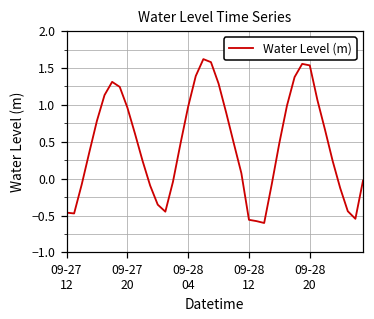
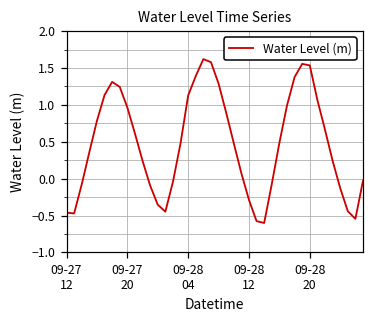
09-28 04: 1.0 -> 1.1
09-28 12: -0.6 -> -0.3
